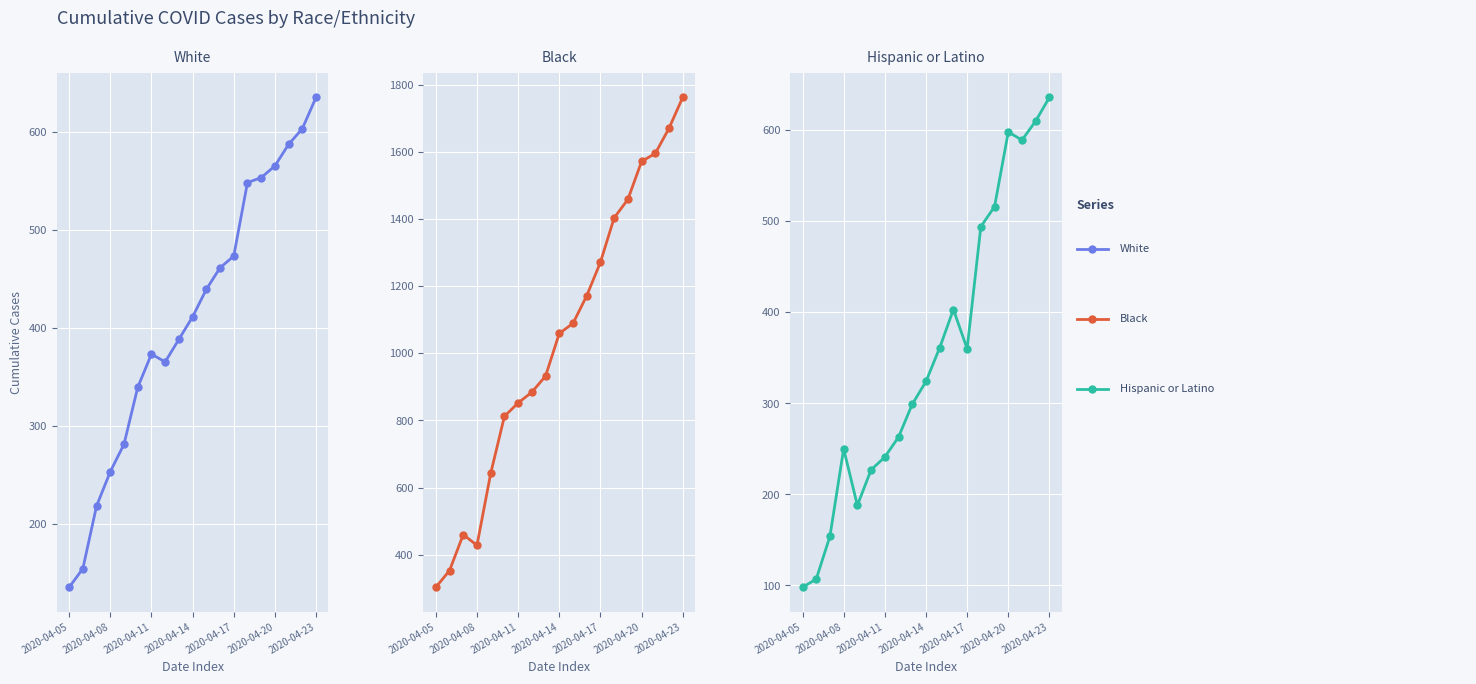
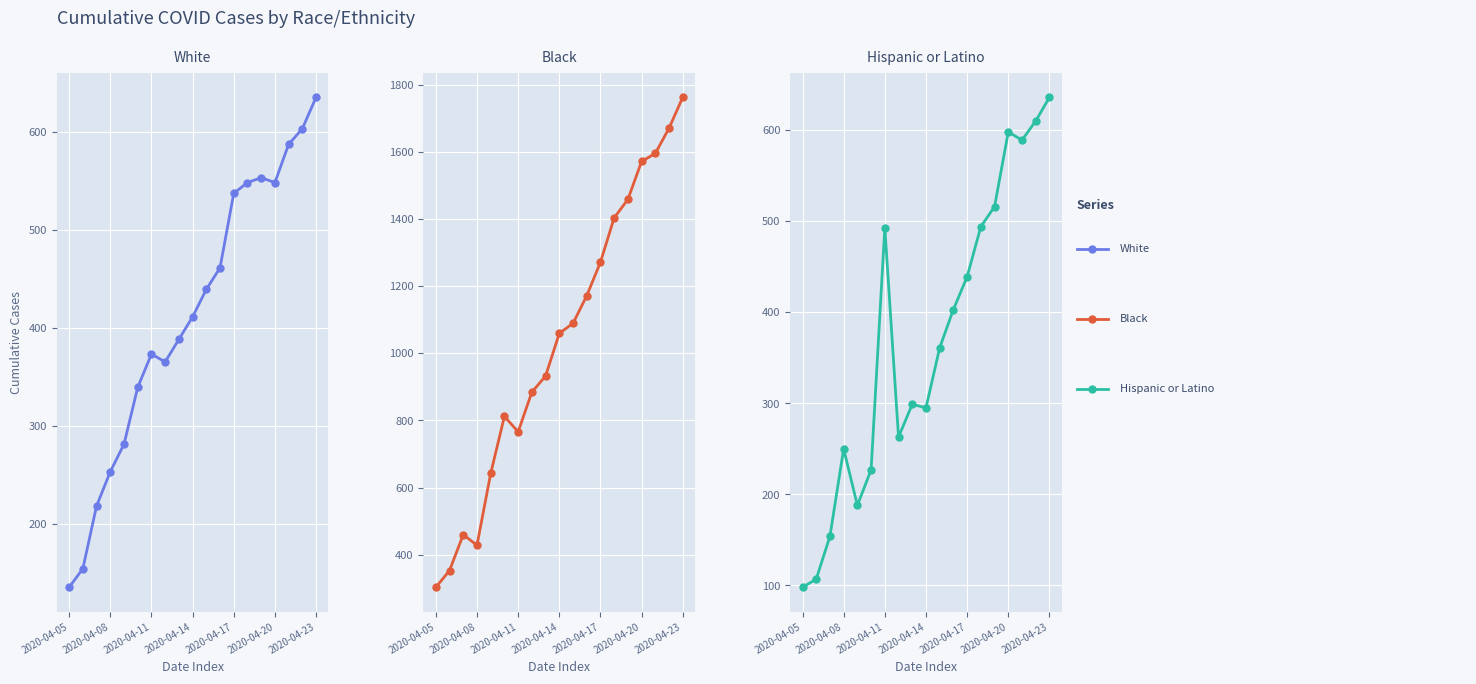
White, 2020-04-17: 470 -> 540
White, 2020-04-20: 570 -> 550
Black, 2020-04-11: 850 -> 770
Hispanic or Latino, 2020-04-11: 240 -> 490
Hispanic or Latino, 2020-04-14: 320 -> 300
Hispanic or Latino, 2020-04-17: 360 -> 440
